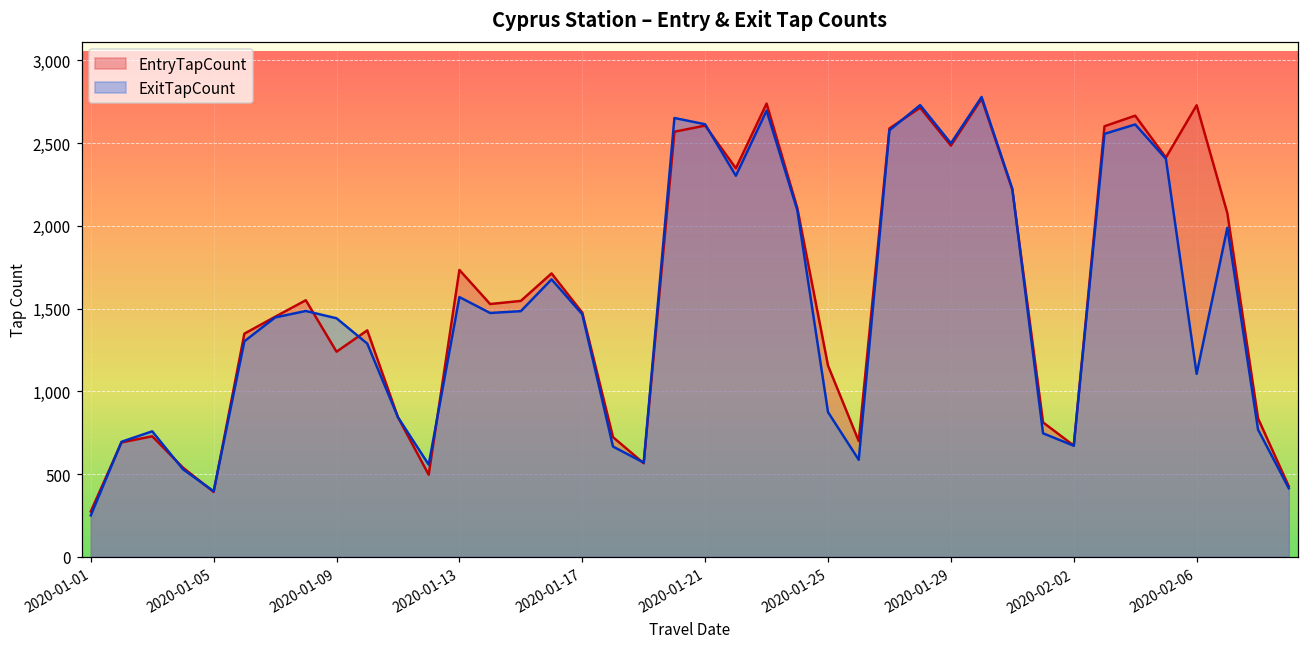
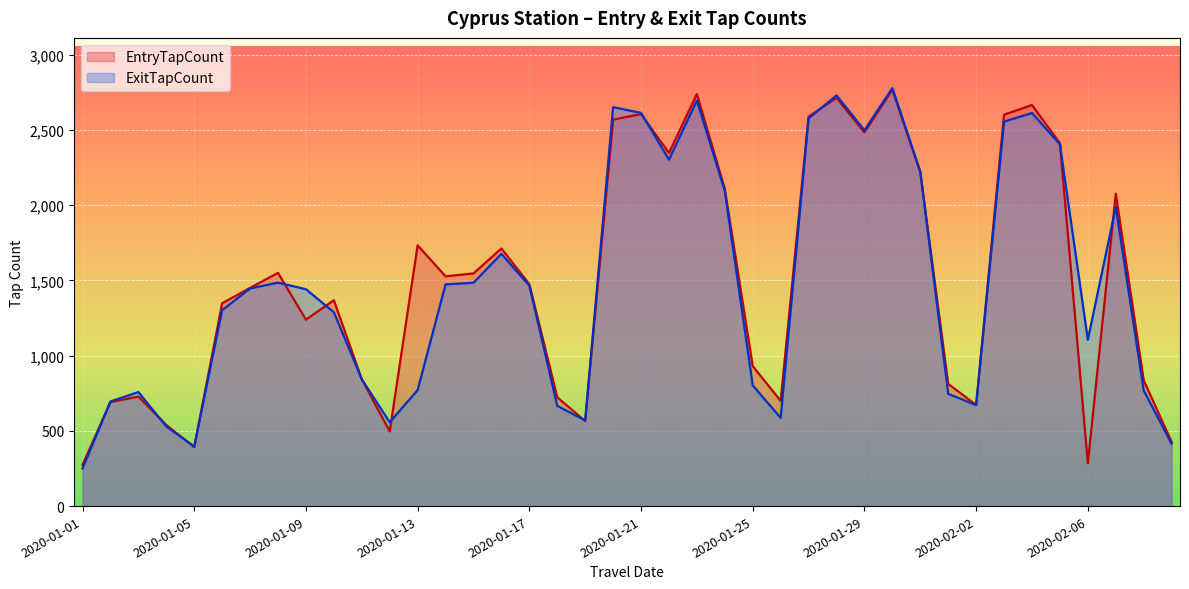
ExitTapCount, 2020-01-13: 1,570 -> 770
EntryTapCount, 2020-01-25: 1,160 -> 930
ExitTapCount, 2020-01-25: 870 -> 800
EntryTapCount, 2020-02-06: 2,730 -> 290
